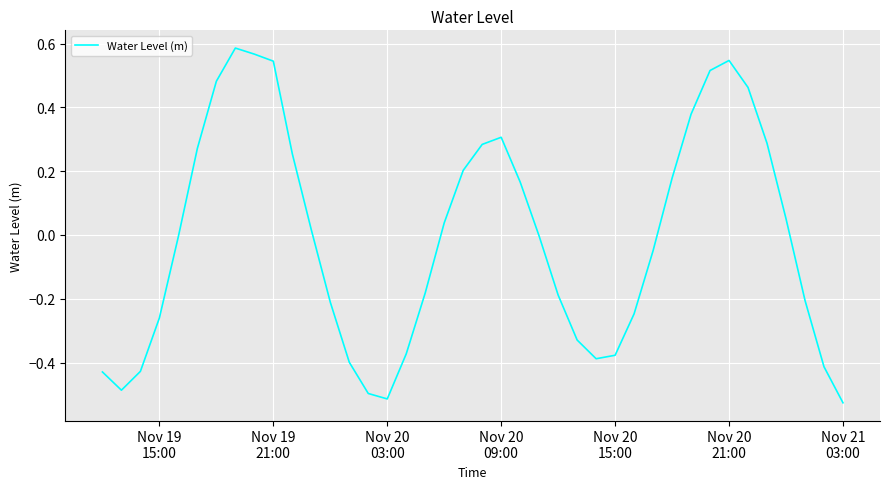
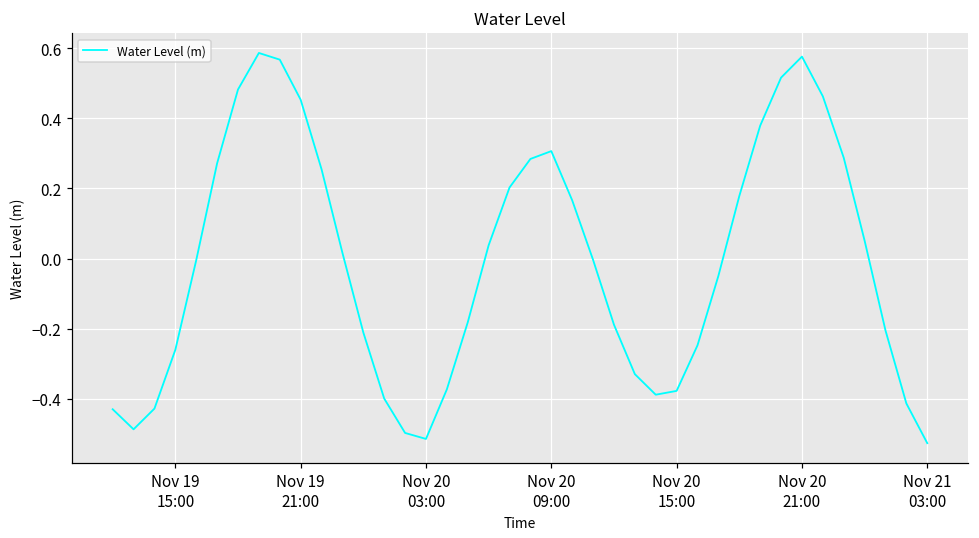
Nov 19 21:00: 0.55 -> 0.45
Nov 20 21:00: 0.55 -> 0.58
